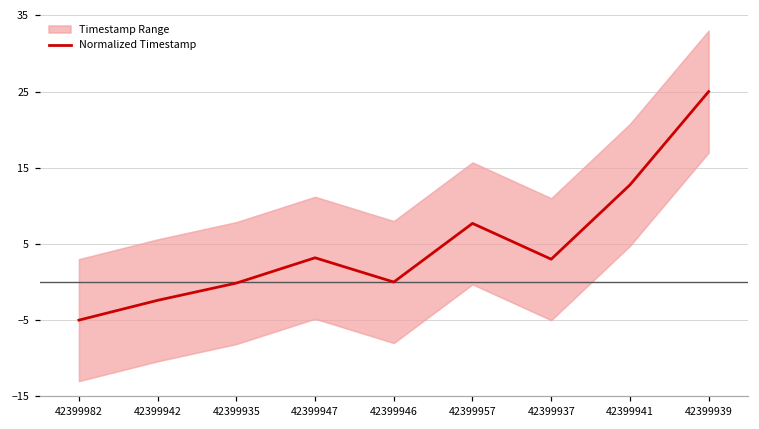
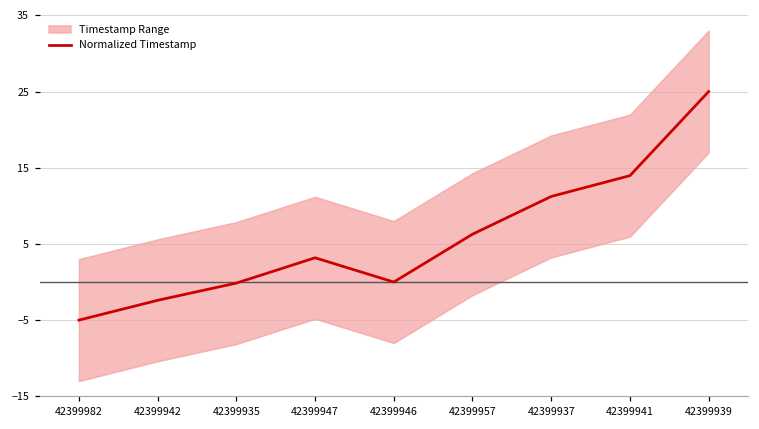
Normalized Timestamp, 42399957: 8 -> 6
Normalized Timestamp, 42399937: 3 -> 11
Normalized Timestamp, 42399941: 13 -> 14
